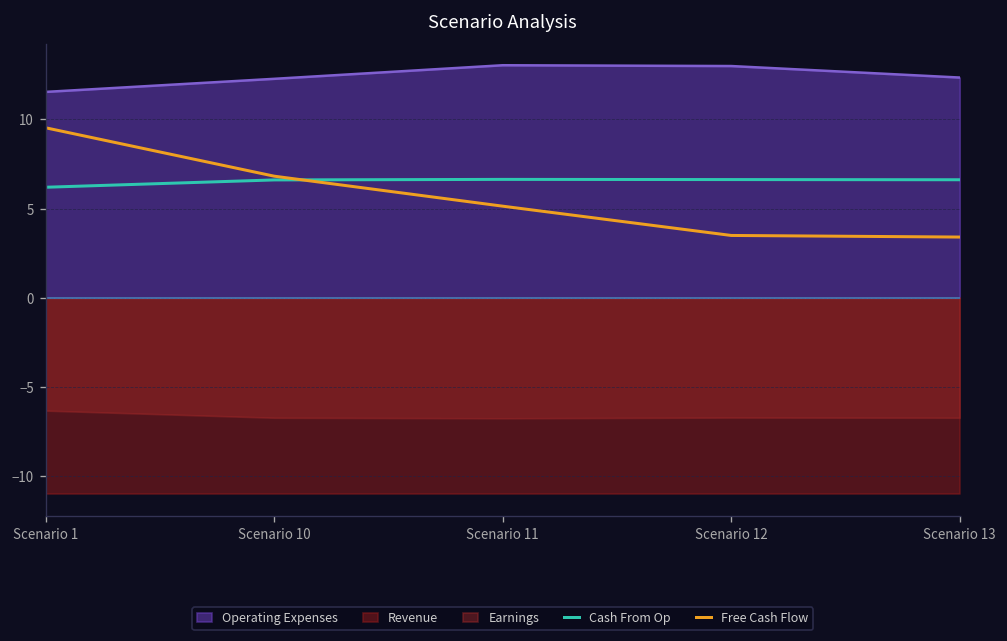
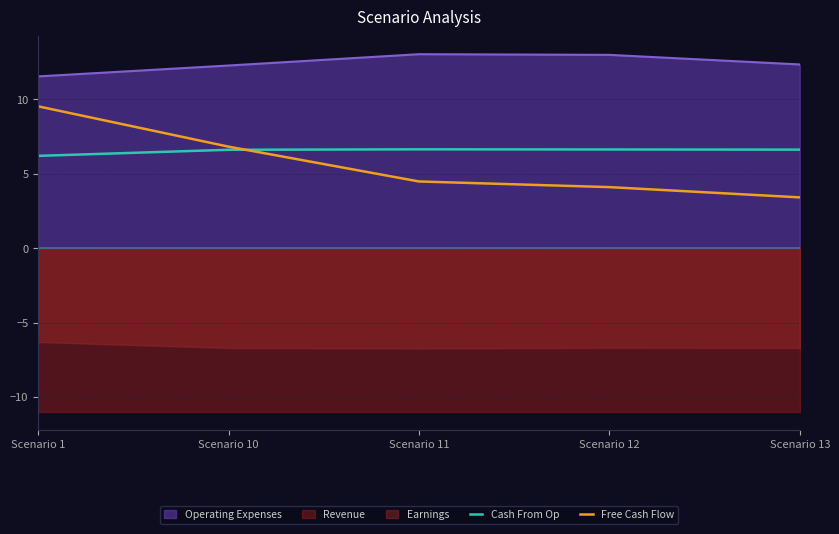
Free Cash Flow, Scenario 11: 5.1 -> 4.5
Free Cash Flow, Scenario 12: 3.5 -> 4.1
